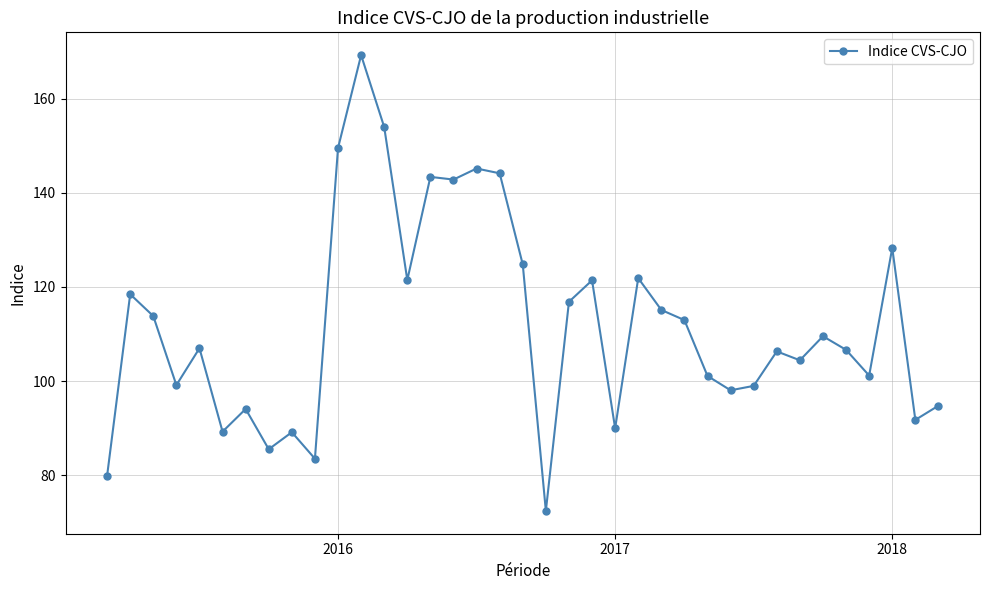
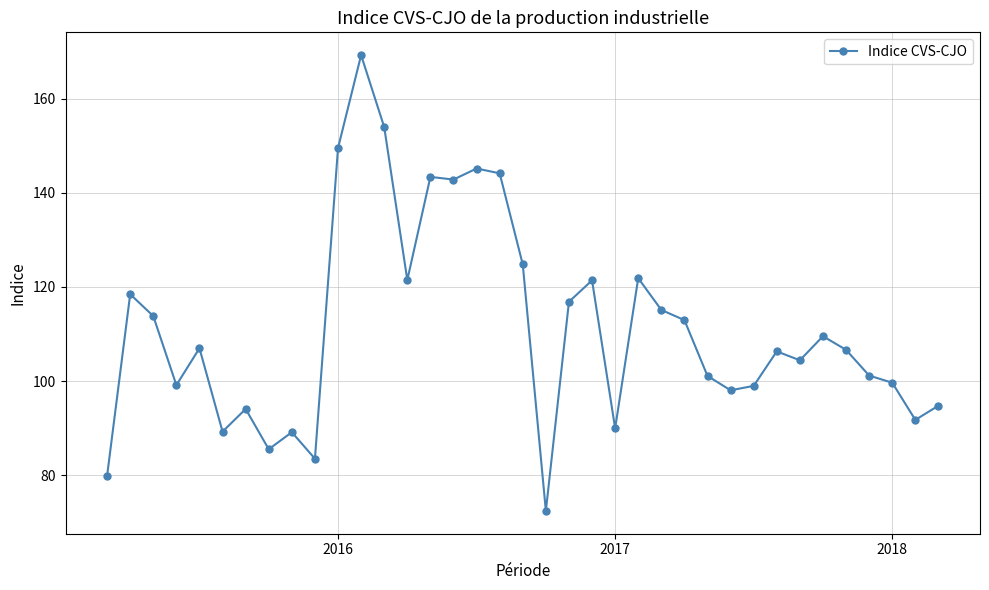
2018: 128 -> 100
